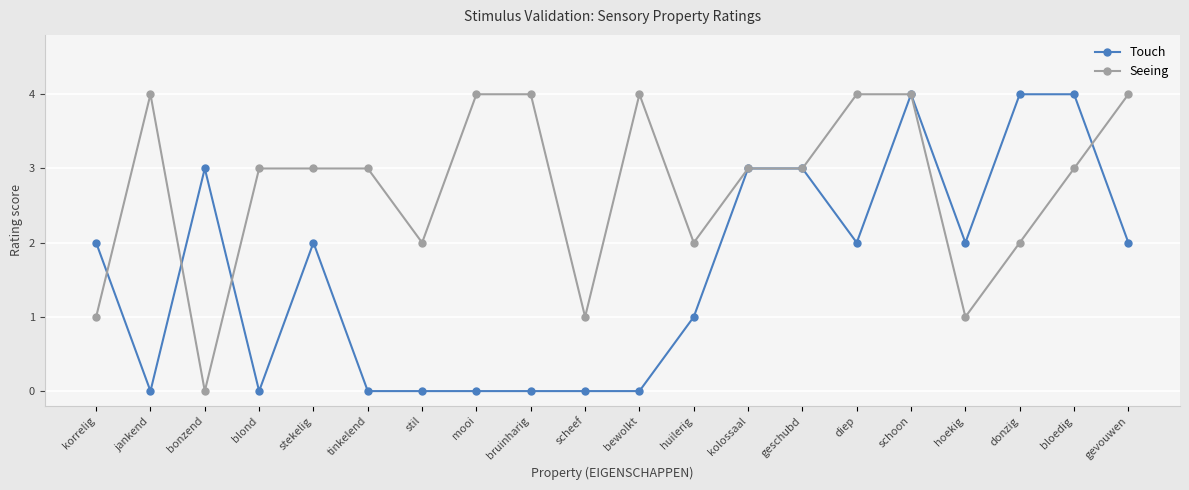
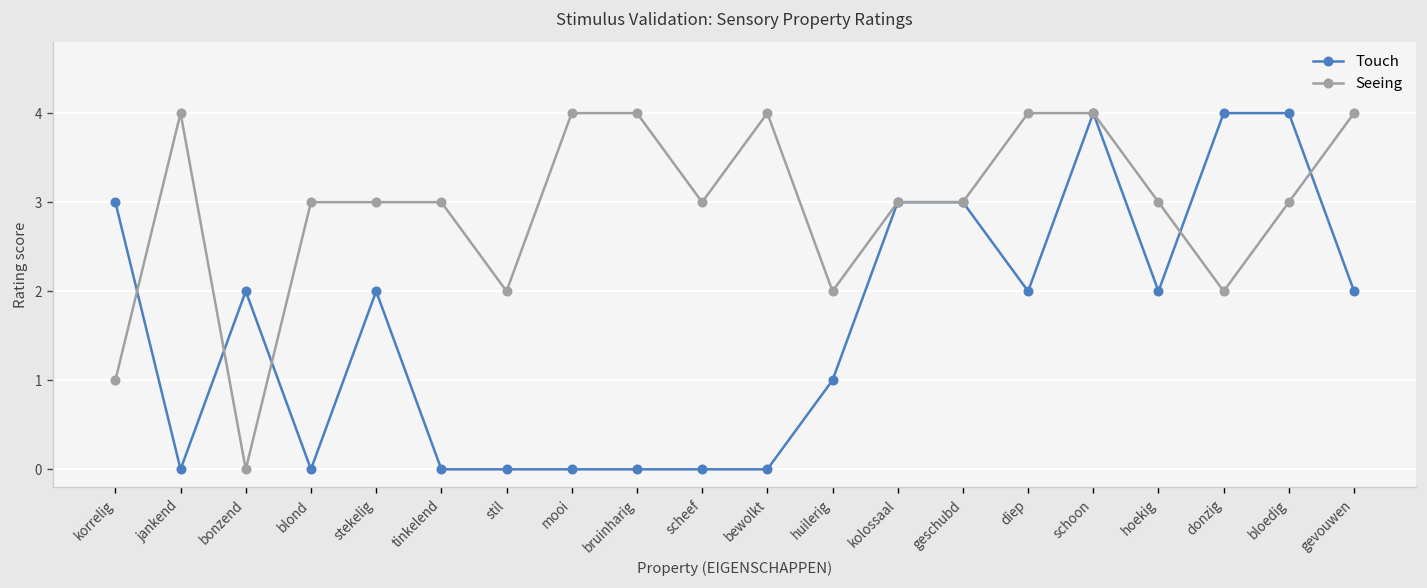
Touch, korrelig: 2 -> 3
Touch, bonzend: 3 -> 2
Seeing, scheef: 1 -> 3
Seeing, hoekig: 1 -> 3
